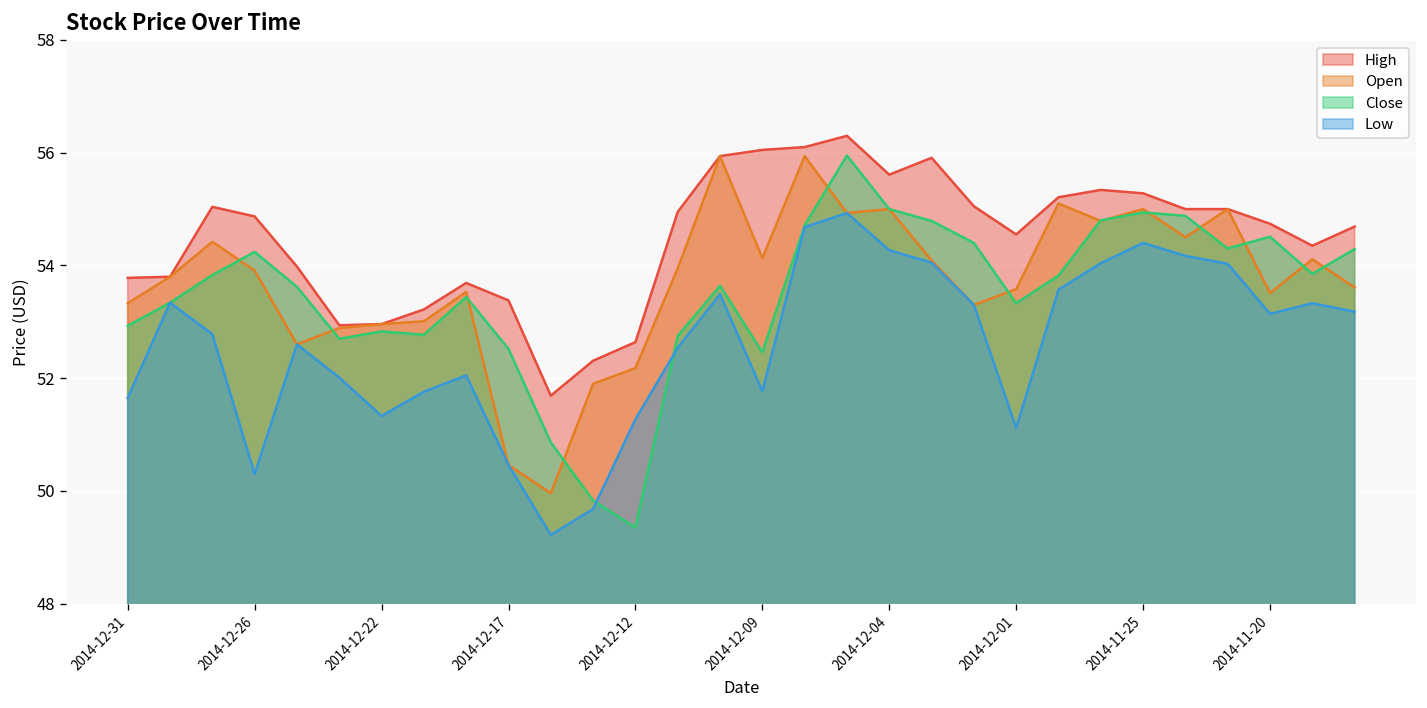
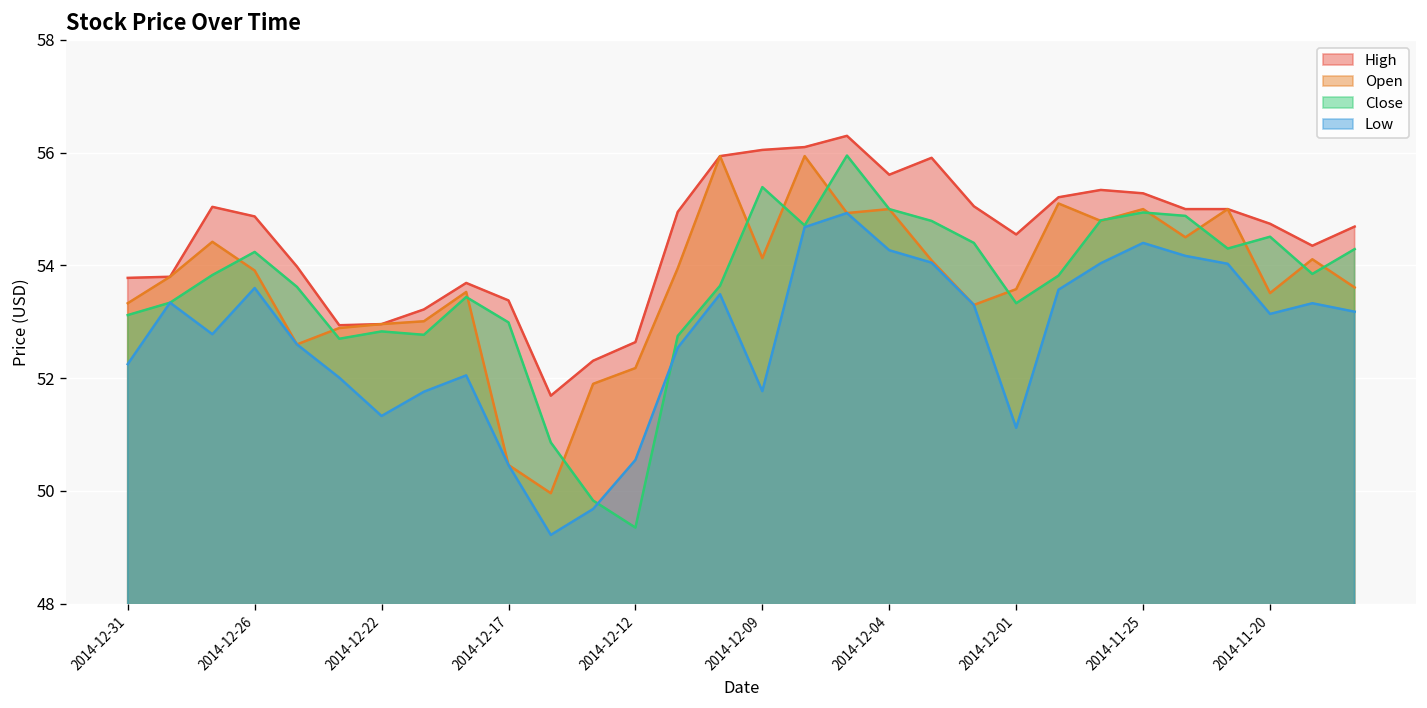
Close, 2014-12-31: 52.9 -> 53.1
Low, 2014-12-31: 51.7 -> 52.3
Low, 2014-12-26: 50.3 -> 53.6
Close, 2014-12-17: 52.5 -> 53.0
Low, 2014-12-12: 51.3 -> 50.6
Close, 2014-12-09: 52.5 -> 55.4
